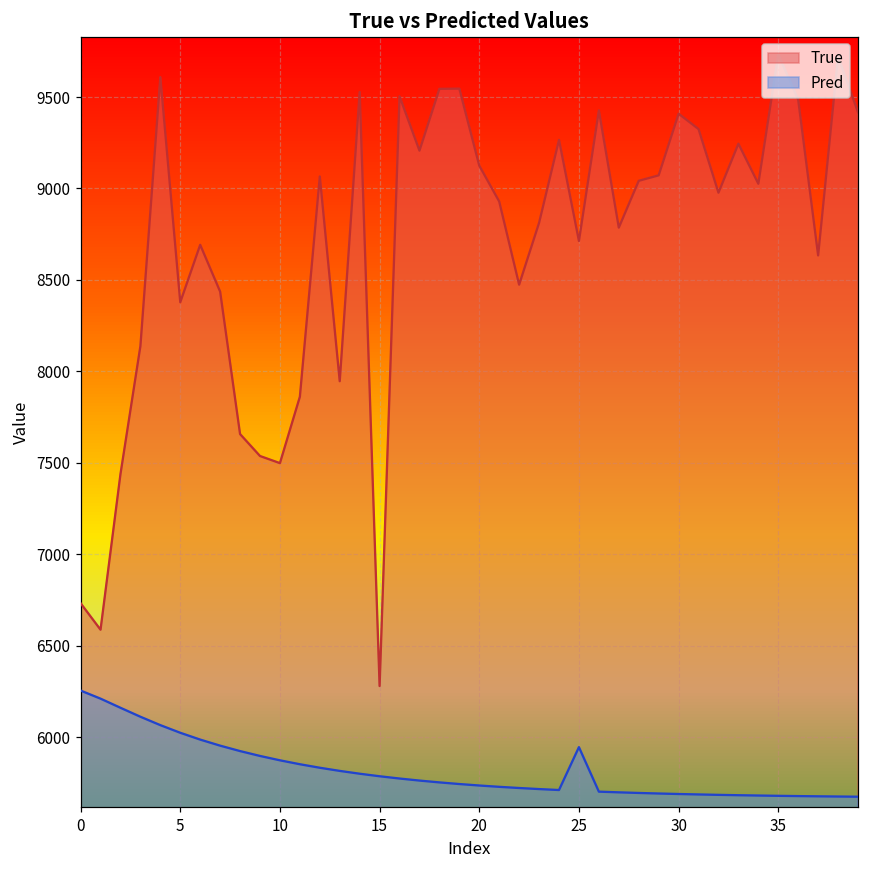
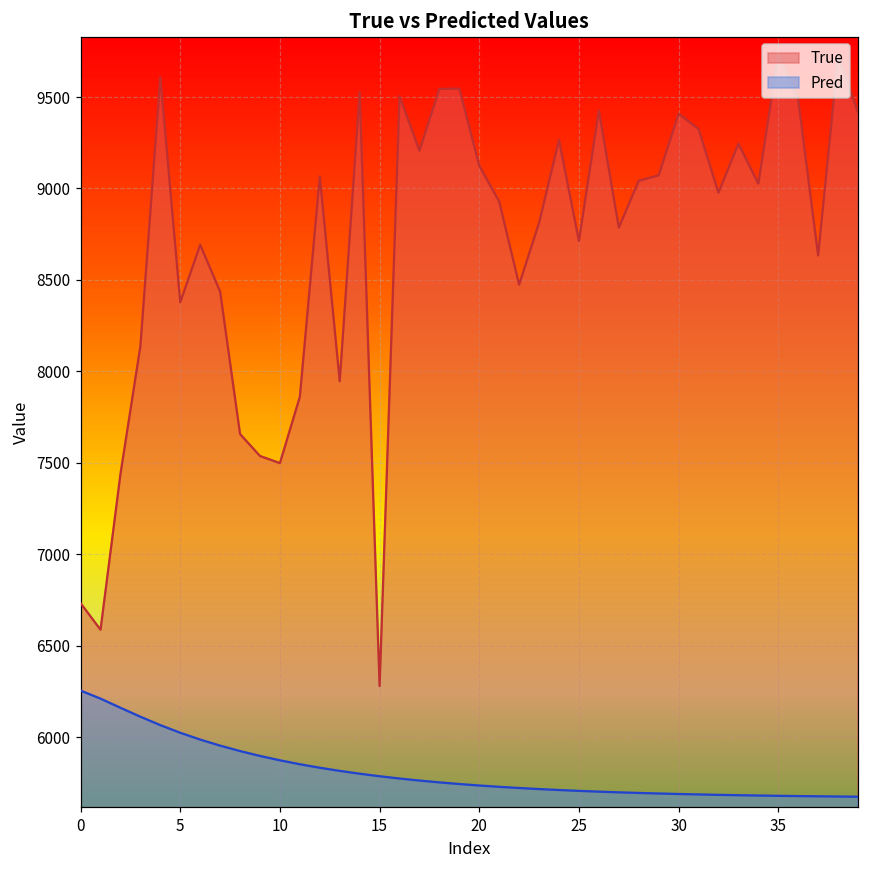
Pred, 25: 5940 -> 5710
